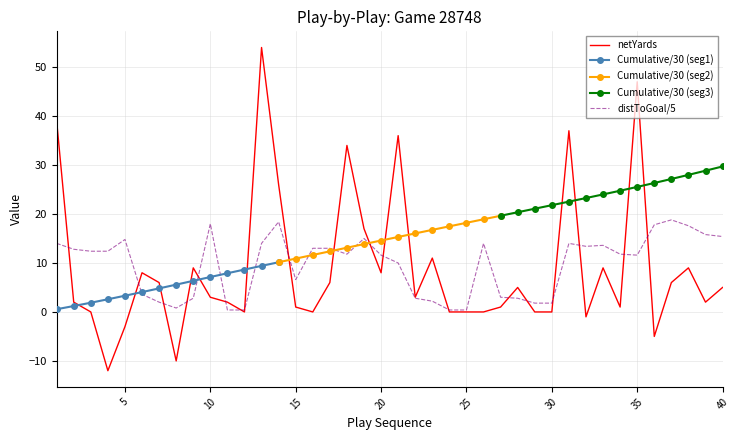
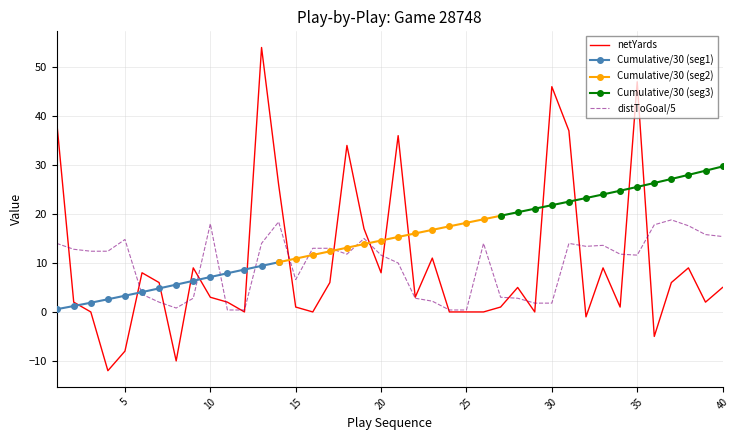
netYards, 5: -3 -> -8
netYards, 30: 0 -> 46
